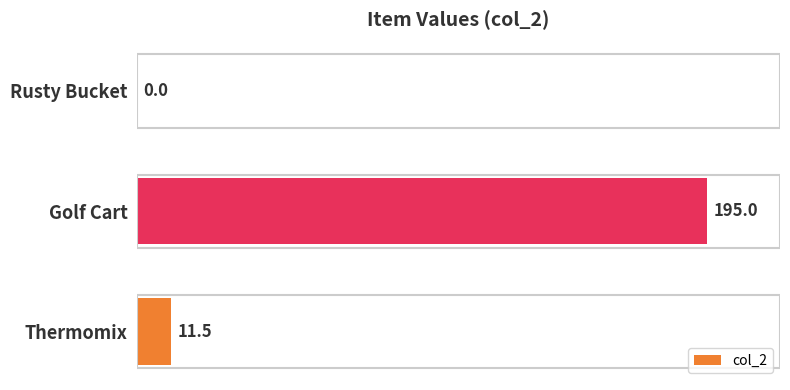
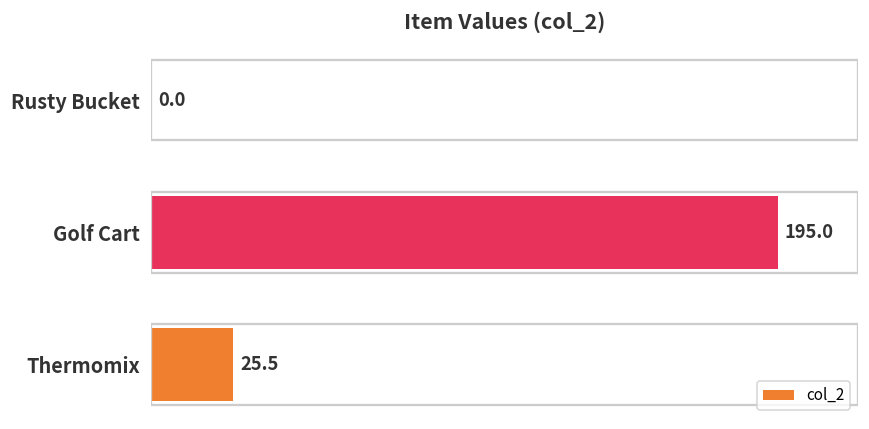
Thermomix: 11.5 -> 25.5
